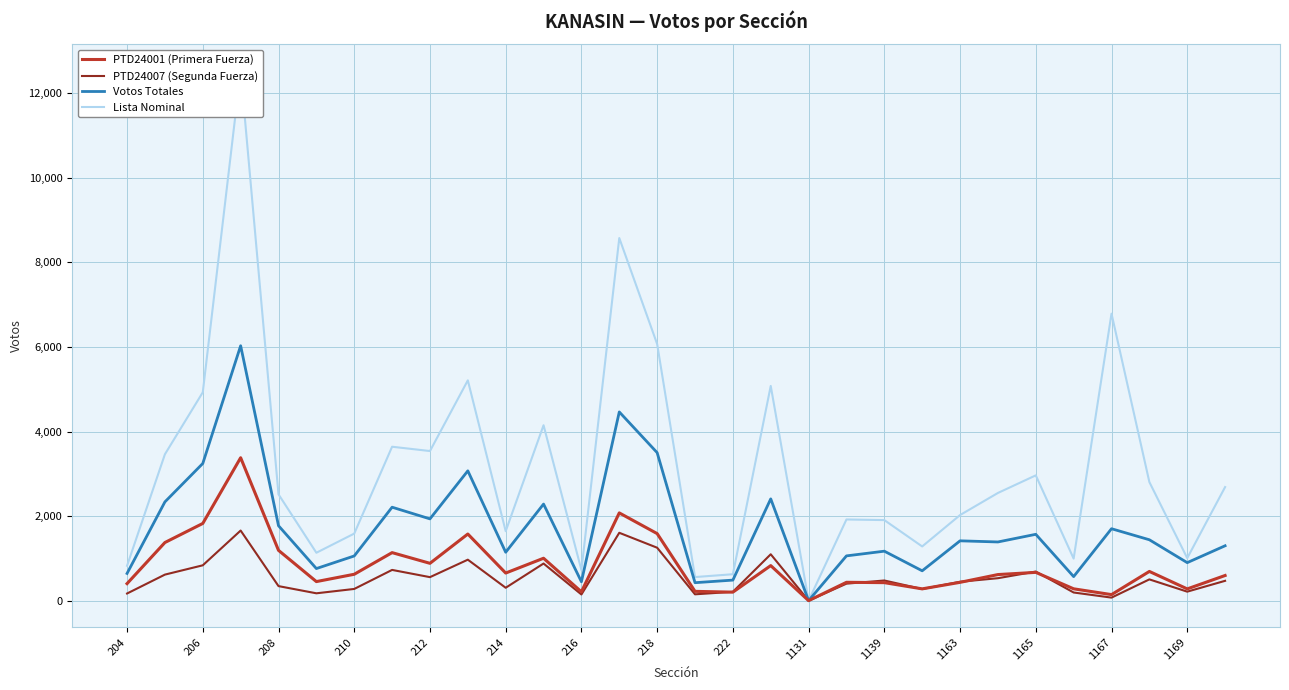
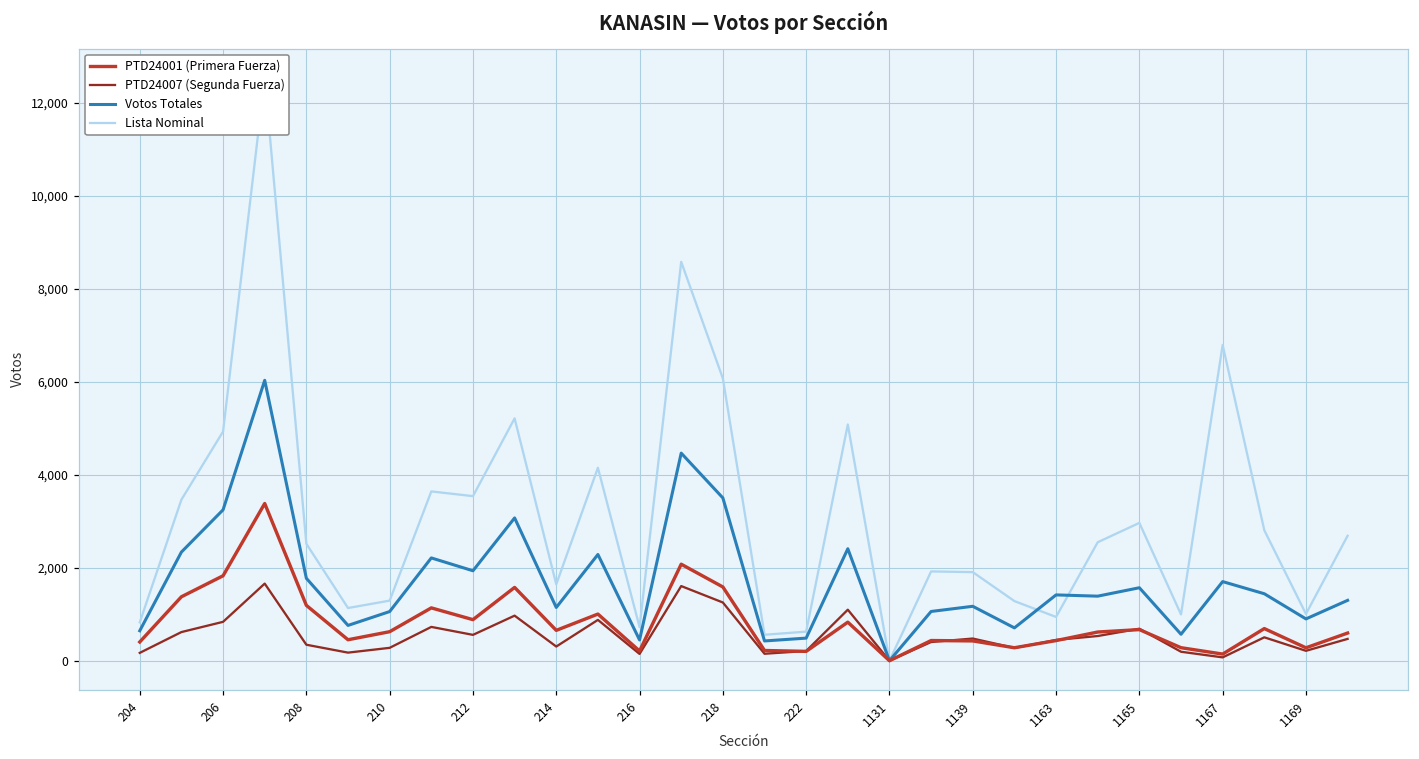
Lista Nominal, 210: 1,600 -> 1,300
Lista Nominal, 1163: 2,000 -> 900
